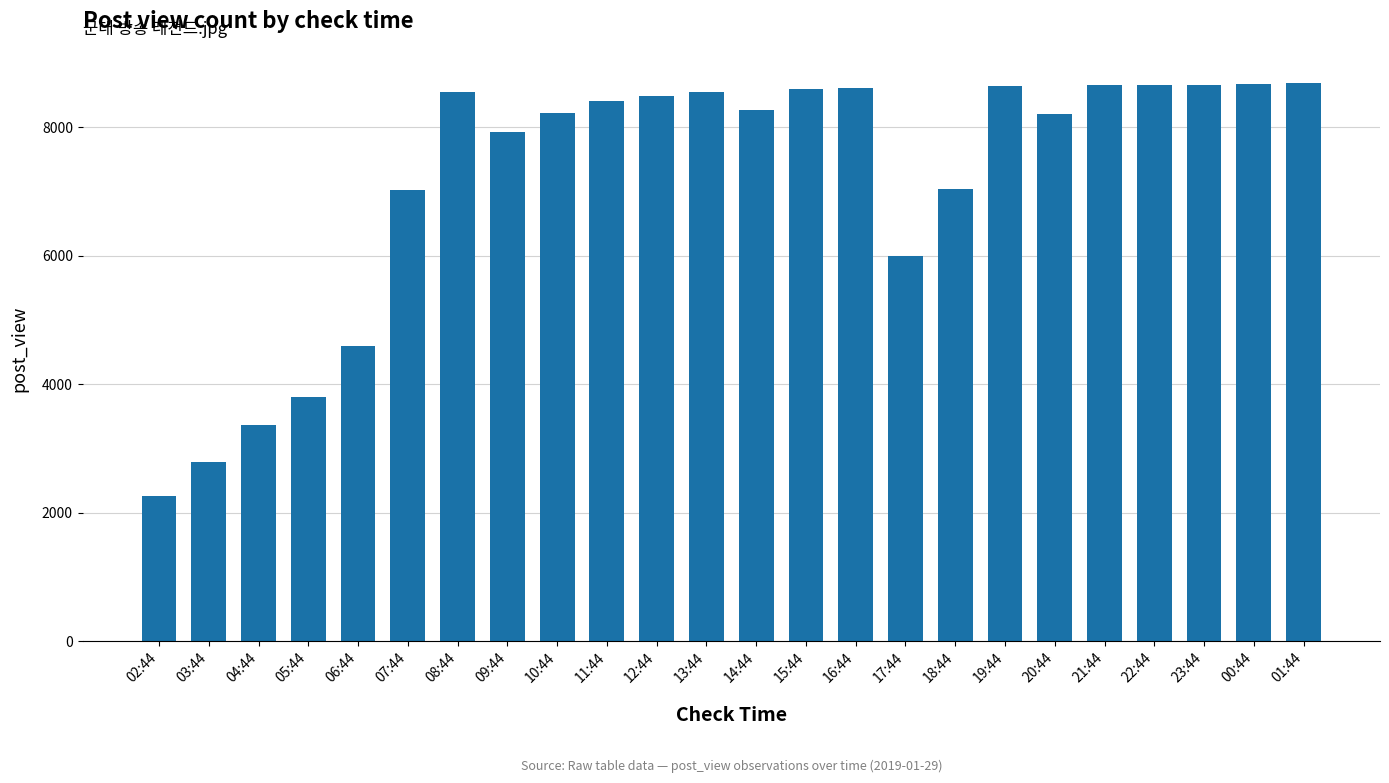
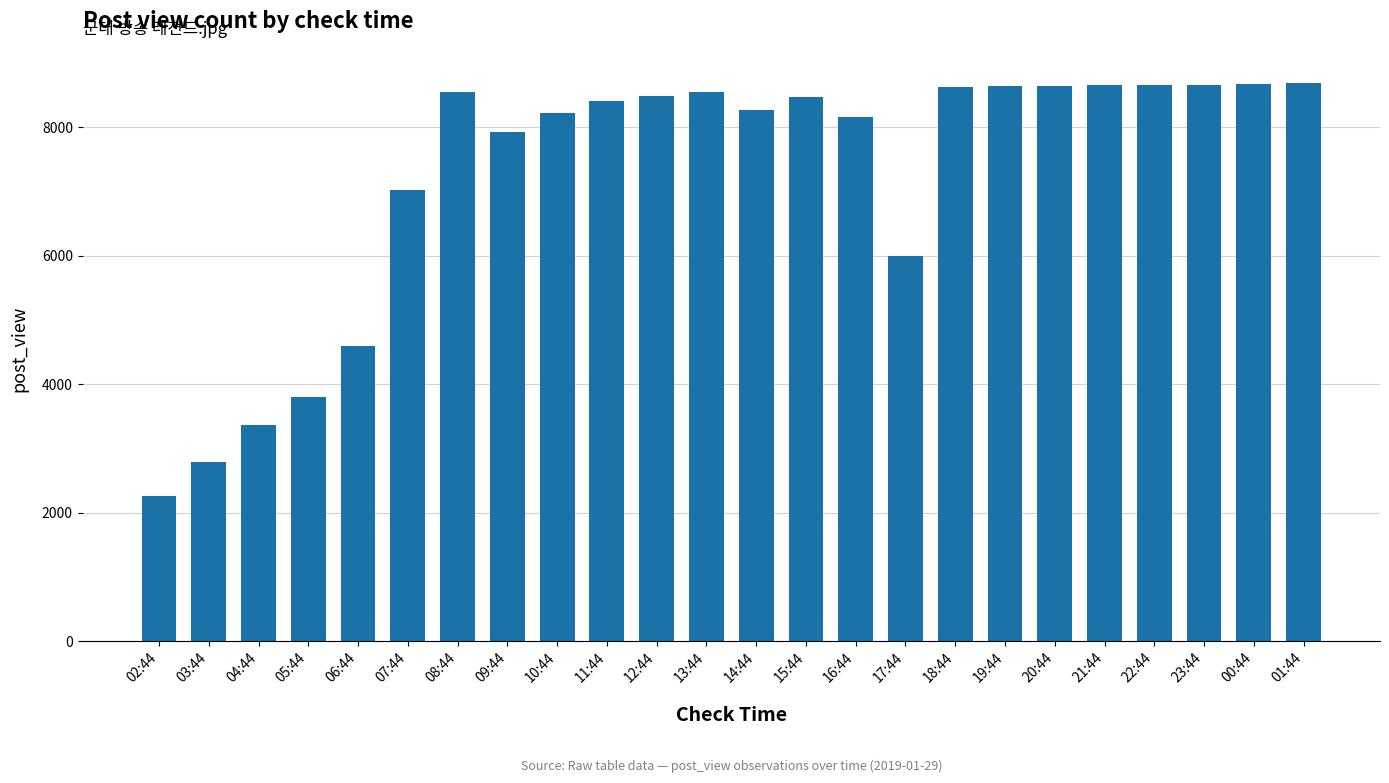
15:44: 8600 -> 8500
16:44: 8600 -> 8200
18:44: 7000 -> 8600
20:44: 8200 -> 8600
